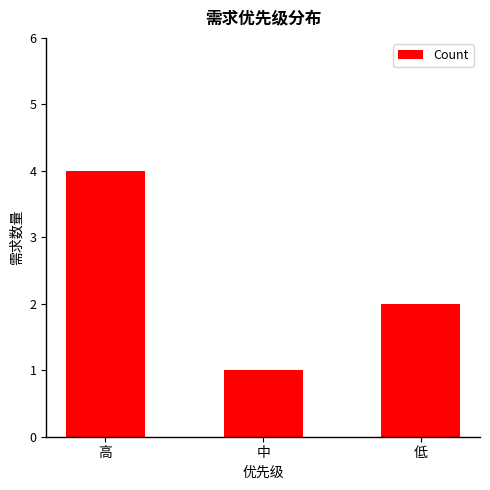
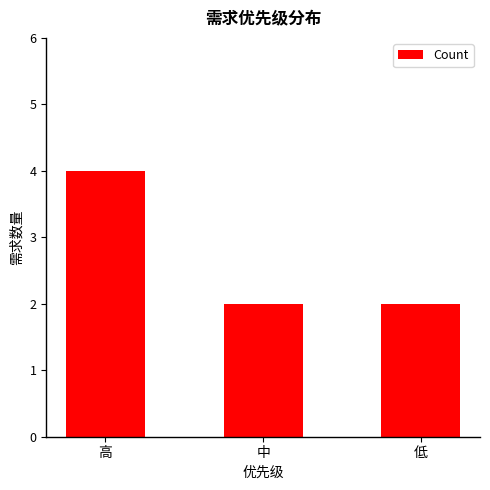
中: 1 -> 2
